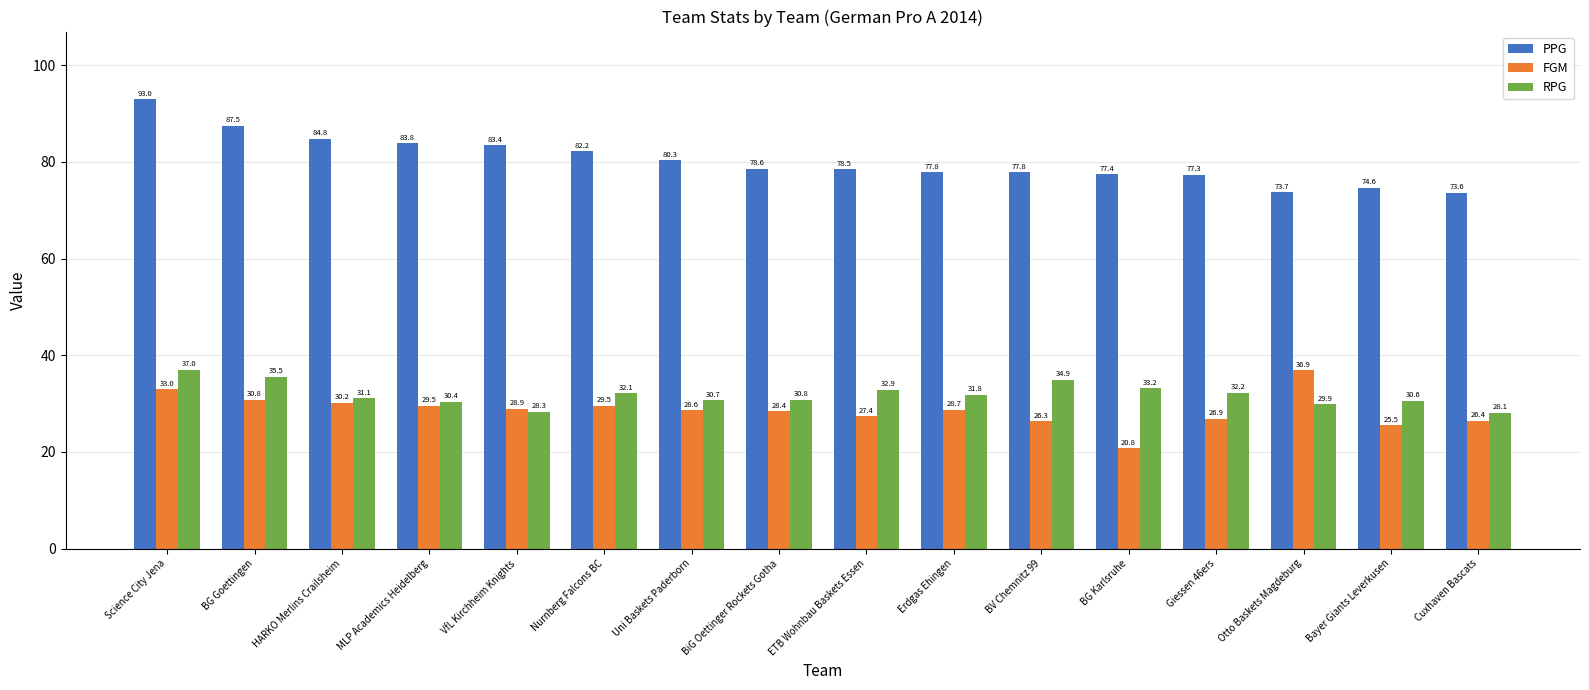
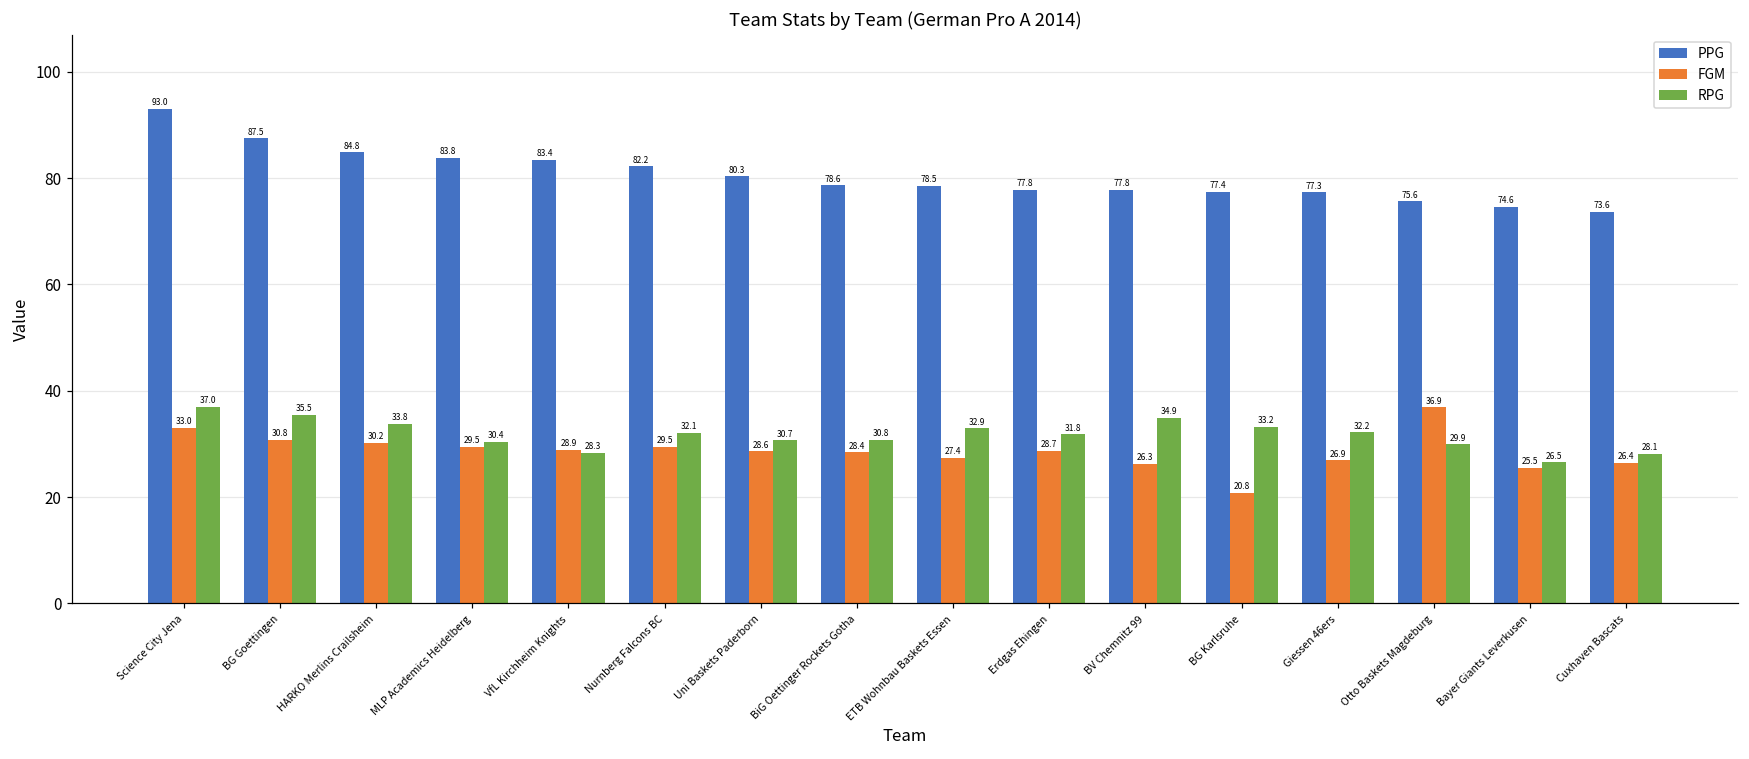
RPG, HARKO Merlins Crailsheim: 31.1 -> 33.8
PPG, Otto Baskets Magdeburg: 73.7 -> 75.6
RPG, Bayer Giants Leverkusen: 30.6 -> 26.5
